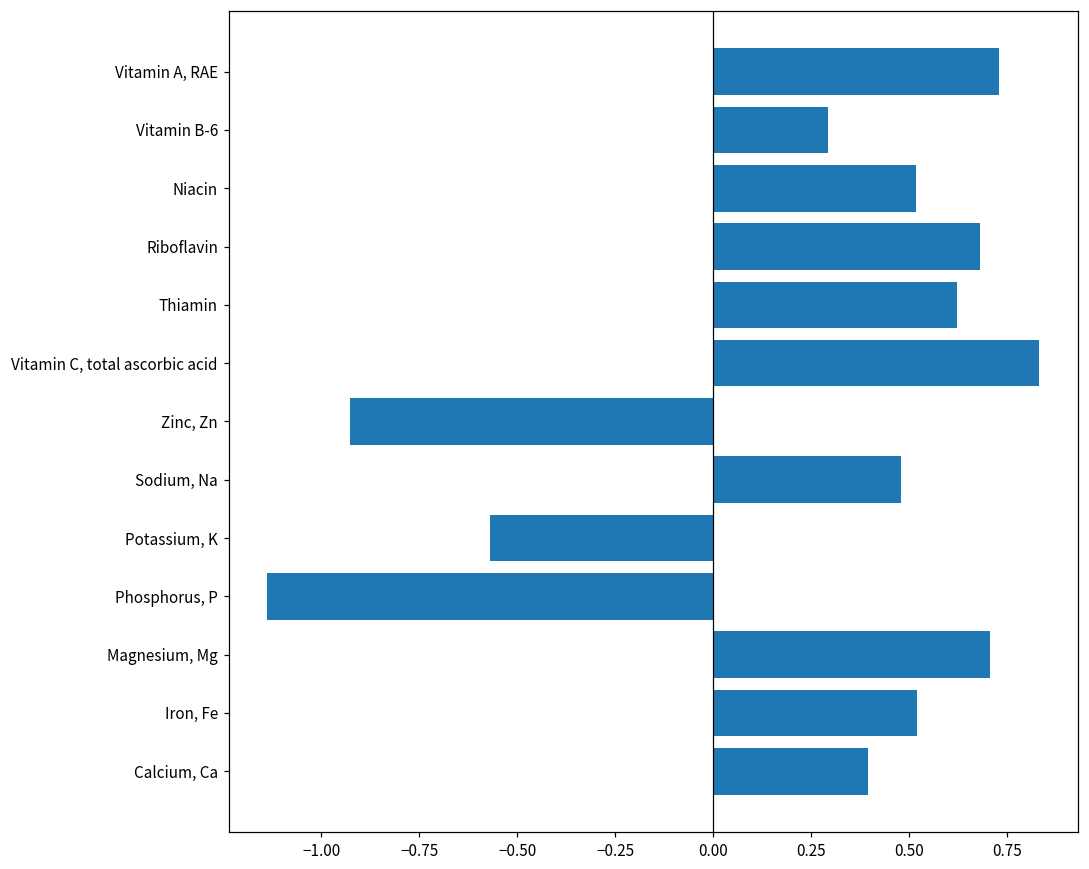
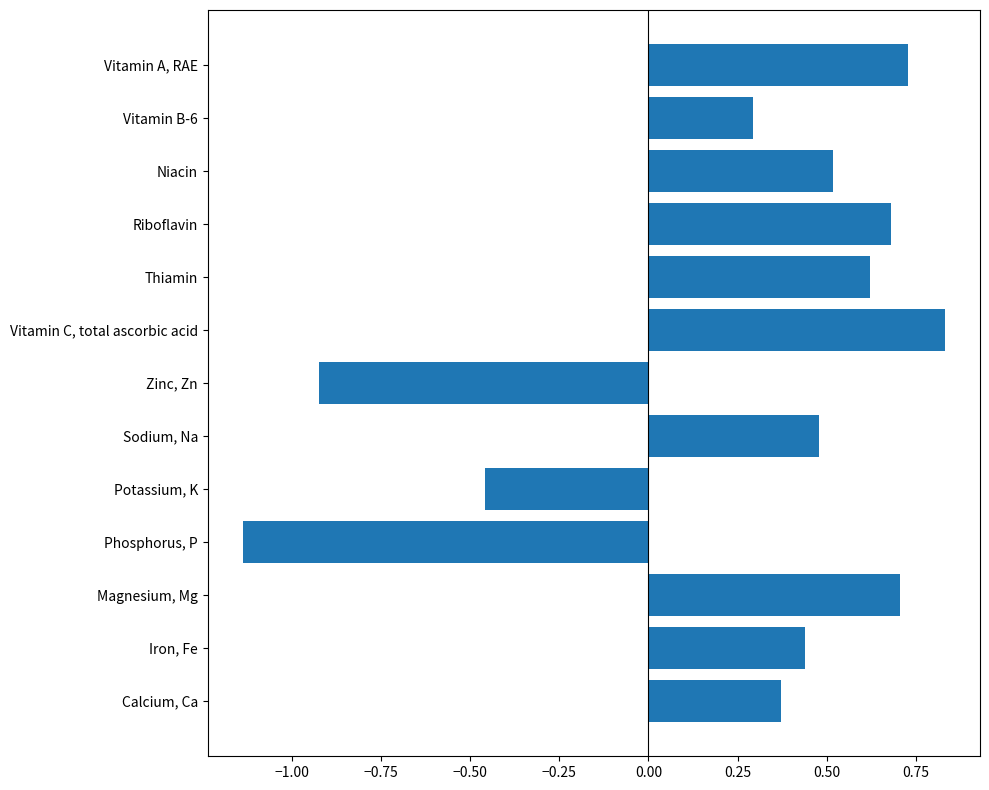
Potassium, K: -0.57 -> -0.46
Iron, Fe: 0.52 -> 0.44
Calcium, Ca: 0.40 -> 0.37
